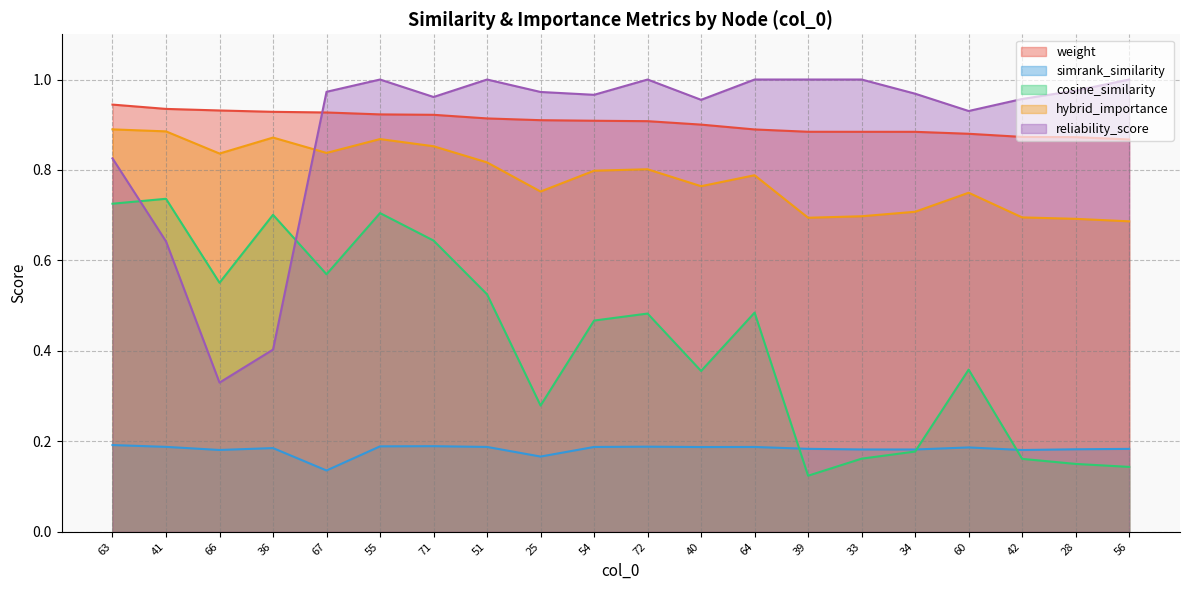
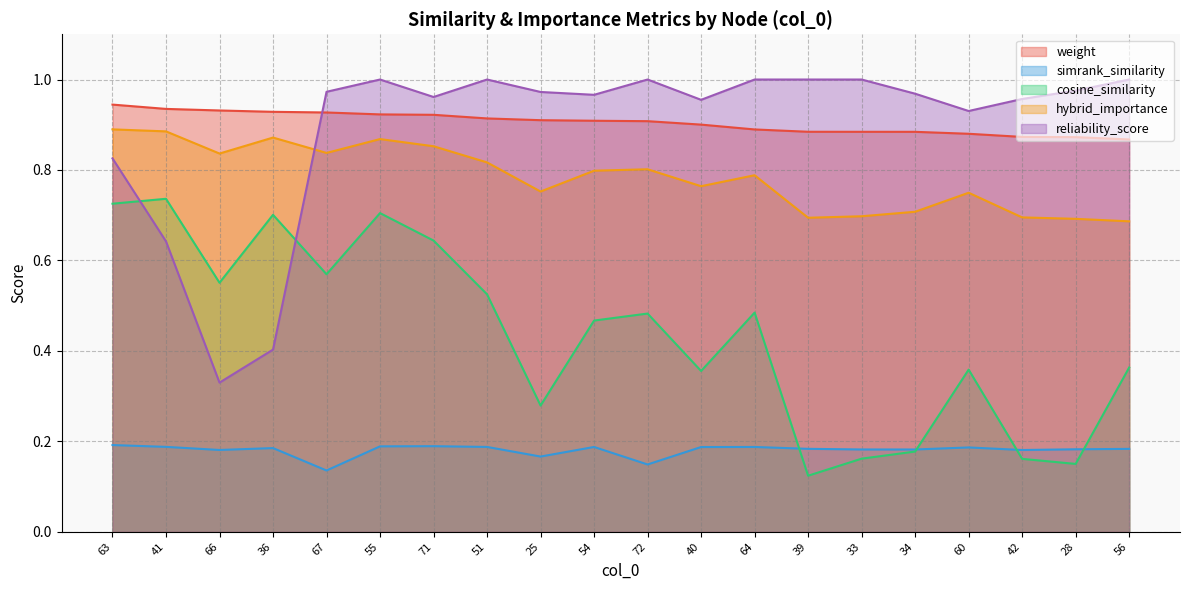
simrank_similarity, 72: 0.19 -> 0.15
cosine_similarity, 56: 0.14 -> 0.36
